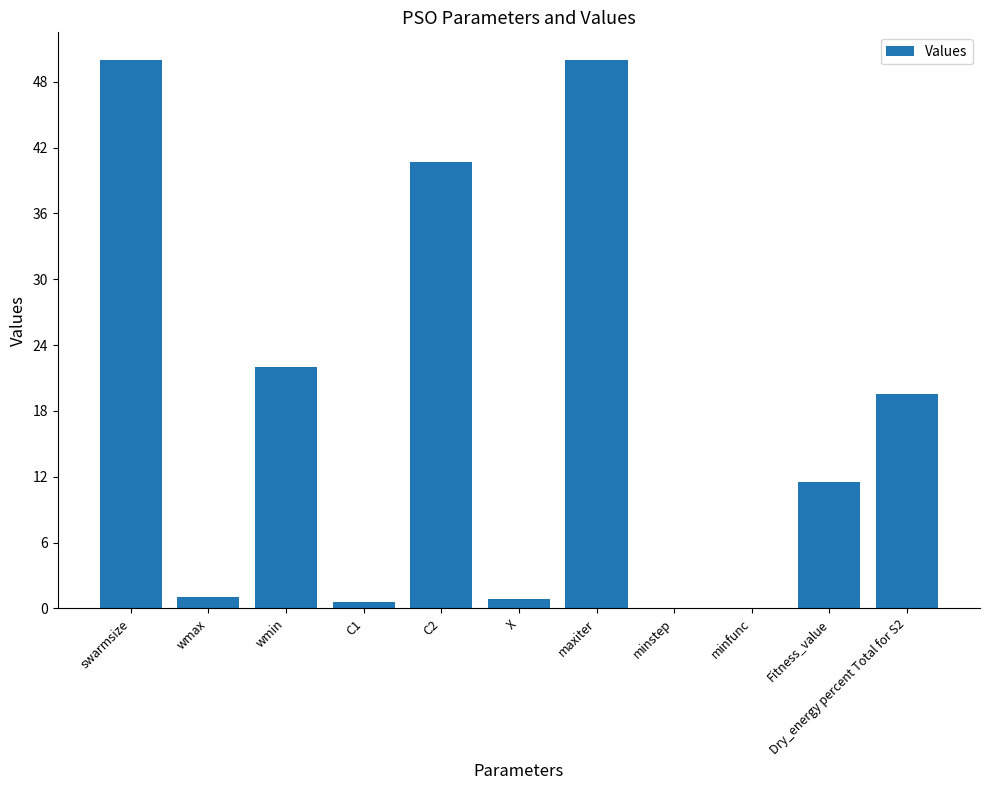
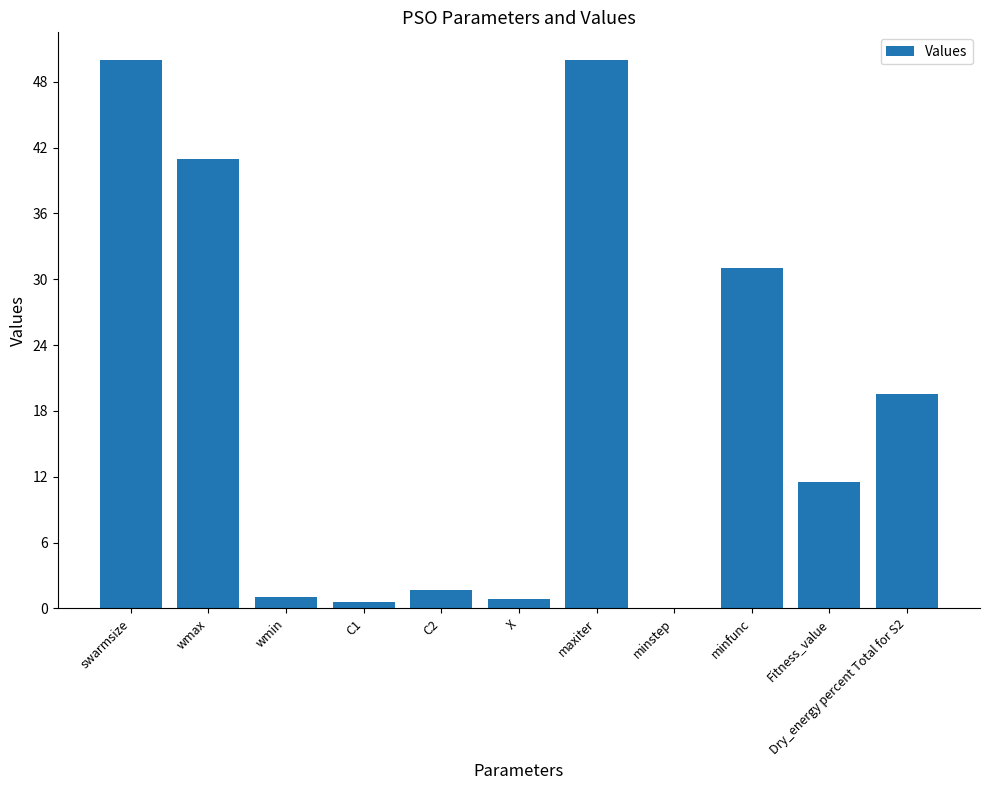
wmax: 1 -> 41
wmin: 22 -> 1
C2: 40.7 -> 1.7
minfunc: 0 -> 31
